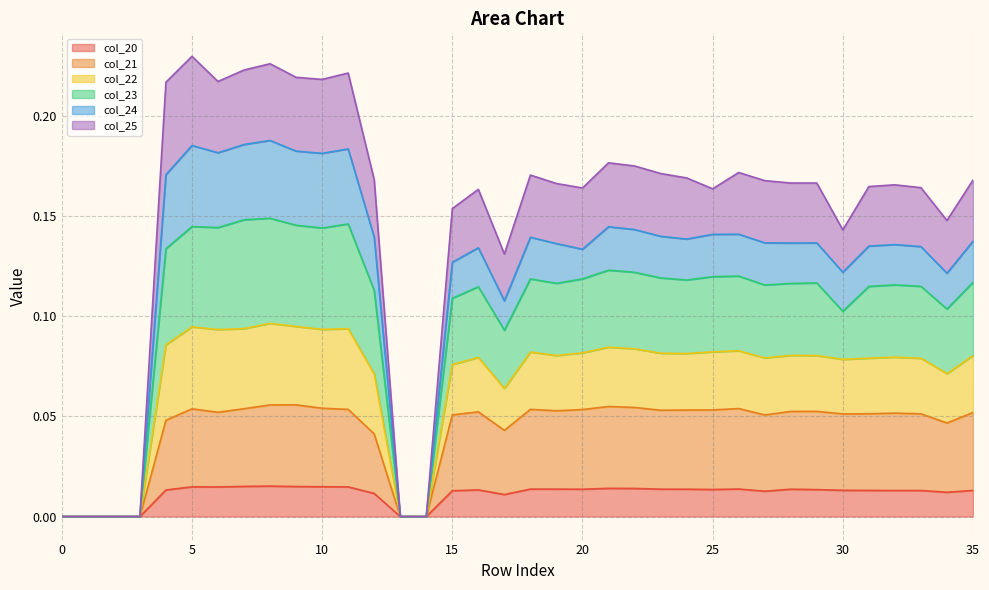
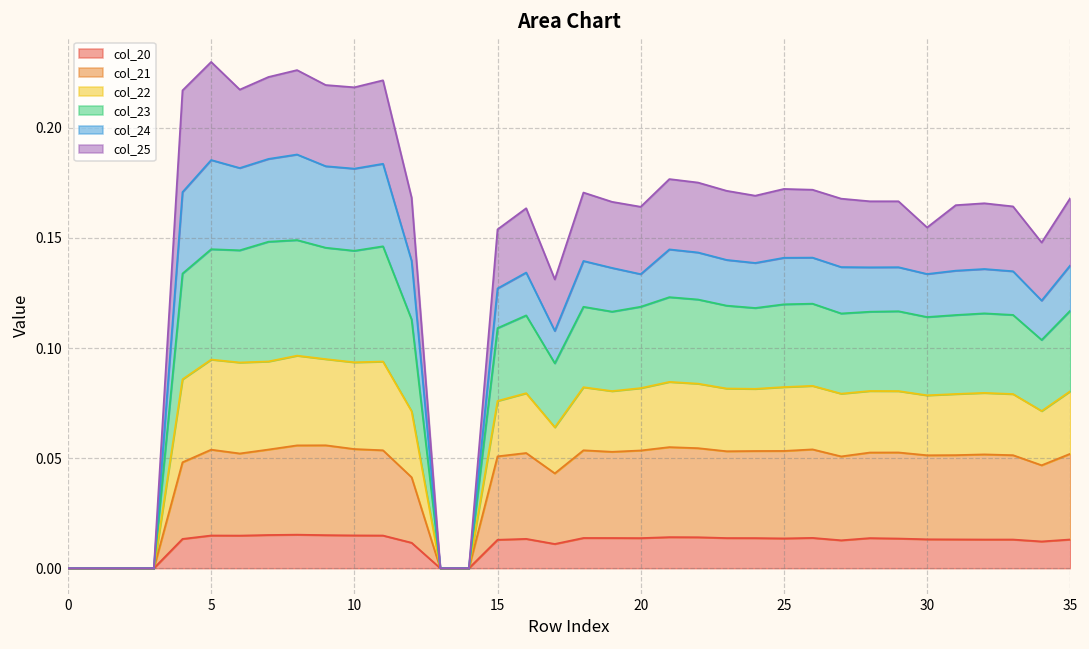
col_25, 25: 0.023 -> 0.031
col_23, 30: 0.024 -> 0.036
